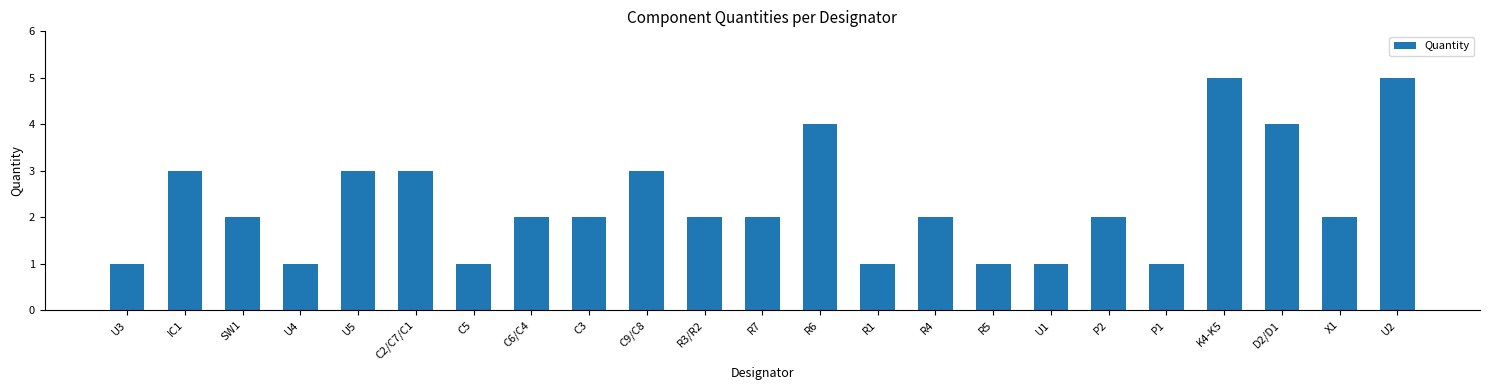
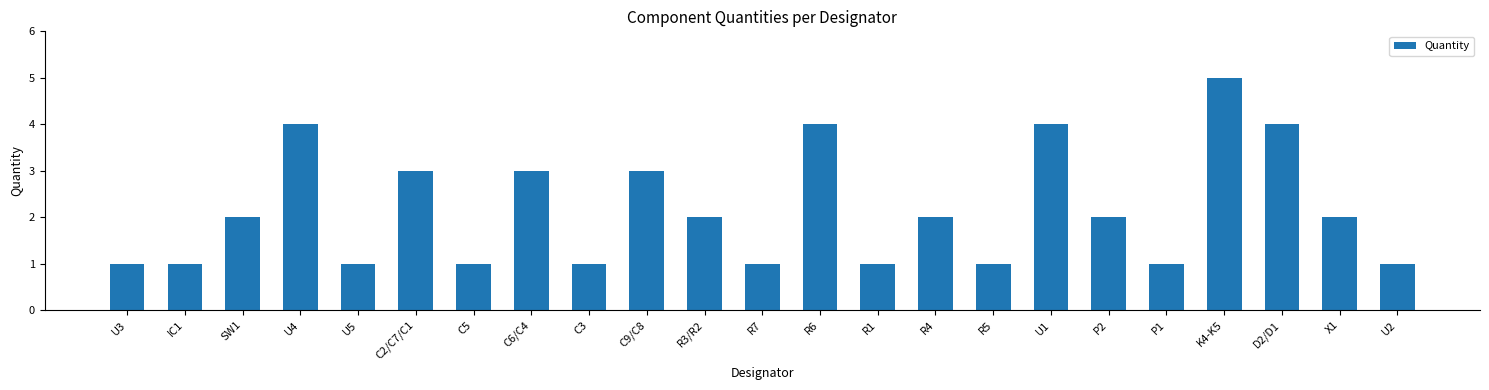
IC1: 3 -> 1
U4: 1 -> 4
U5: 3 -> 1
C6/C4: 2 -> 3
C3: 2 -> 1
R7: 2 -> 1
U1: 1 -> 4
U2: 5 -> 1
